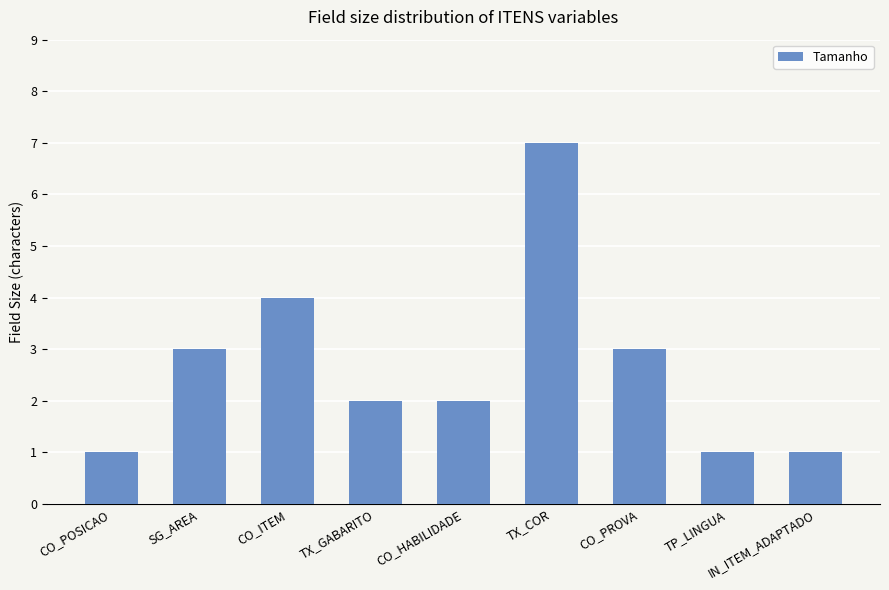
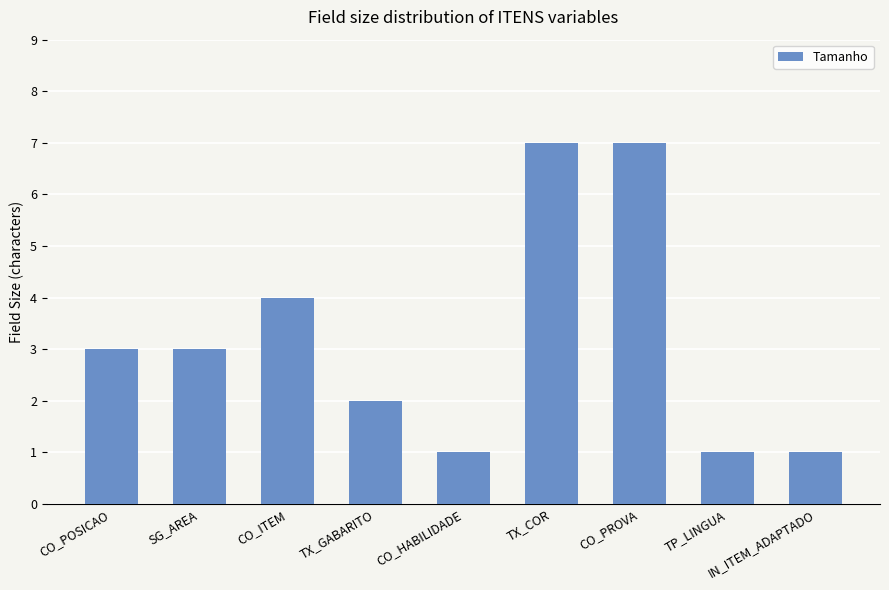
CO_POSICAO: 1 -> 3
CO_HABILIDADE: 2 -> 1
CO_PROVA: 3 -> 7
